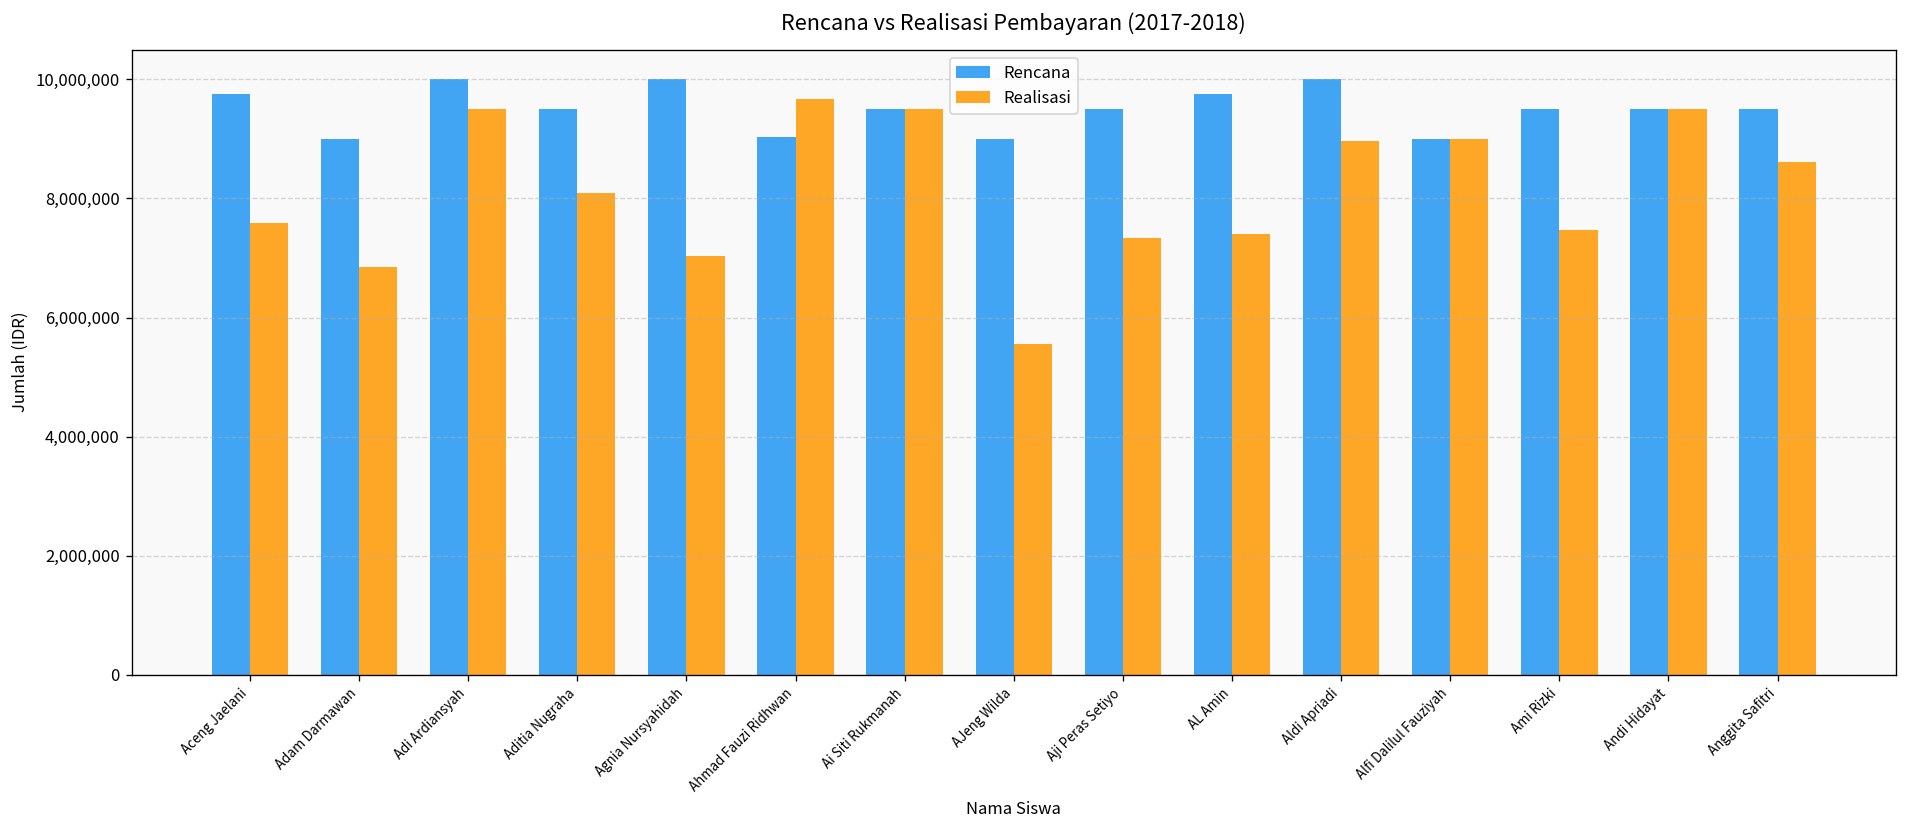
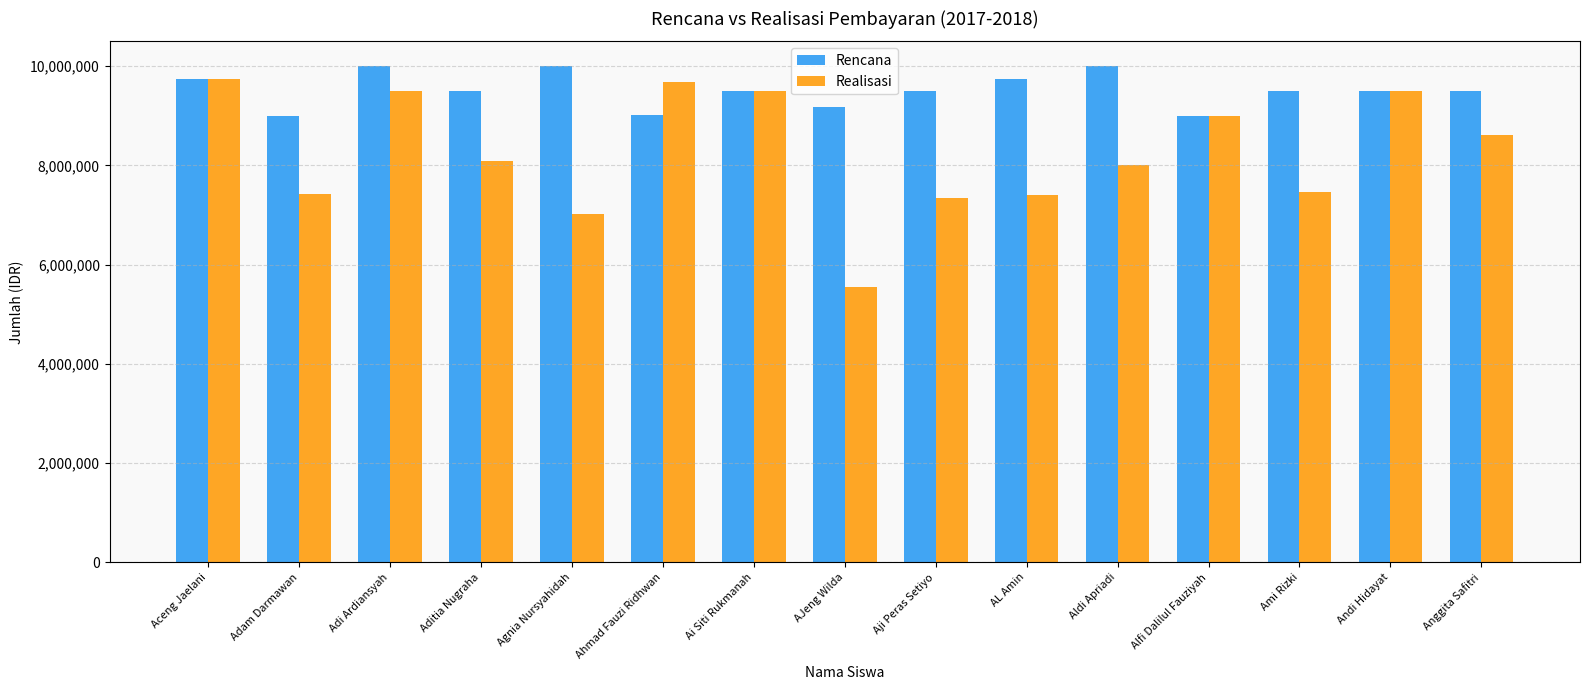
Realisasi, Aceng Jaelani: 7,600,000 -> 9,800,000
Realisasi, Adam Darmawan: 6,900,000 -> 7,400,000
Rencana, AJeng Wilda: 9,000,000 -> 9,200,000
Realisasi, Aldi Apriadi: 9,000,000 -> 8,000,000
